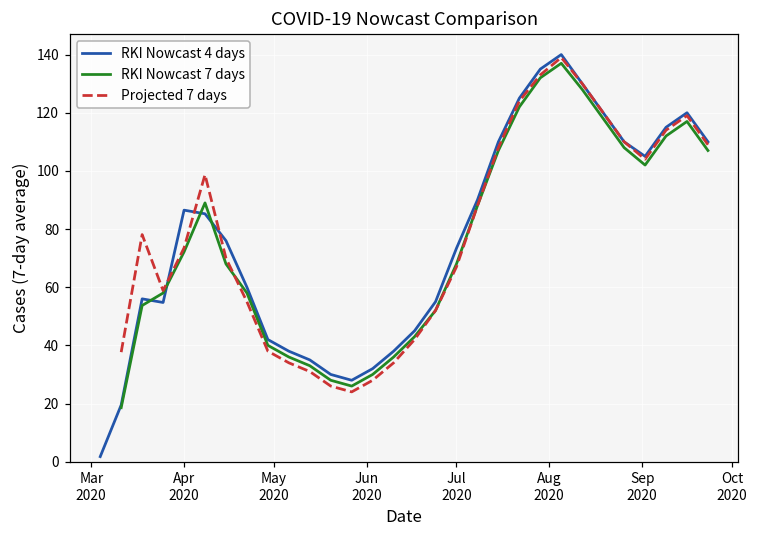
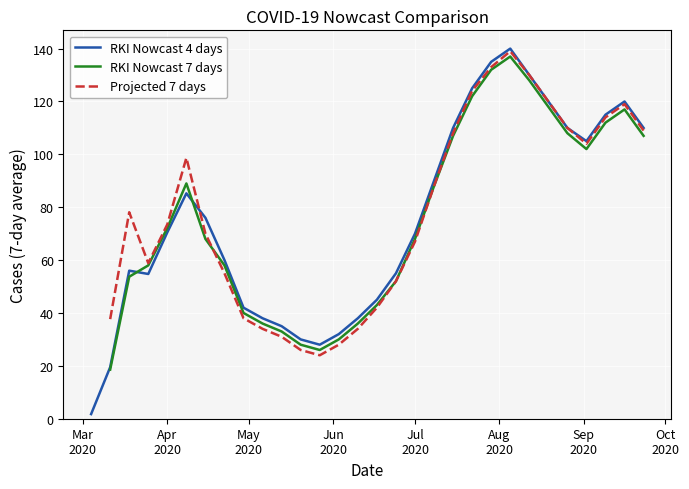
RKI Nowcast 4 days, Apr 2020: 87 -> 71
RKI Nowcast 4 days, Jul 2020: 73 -> 70
